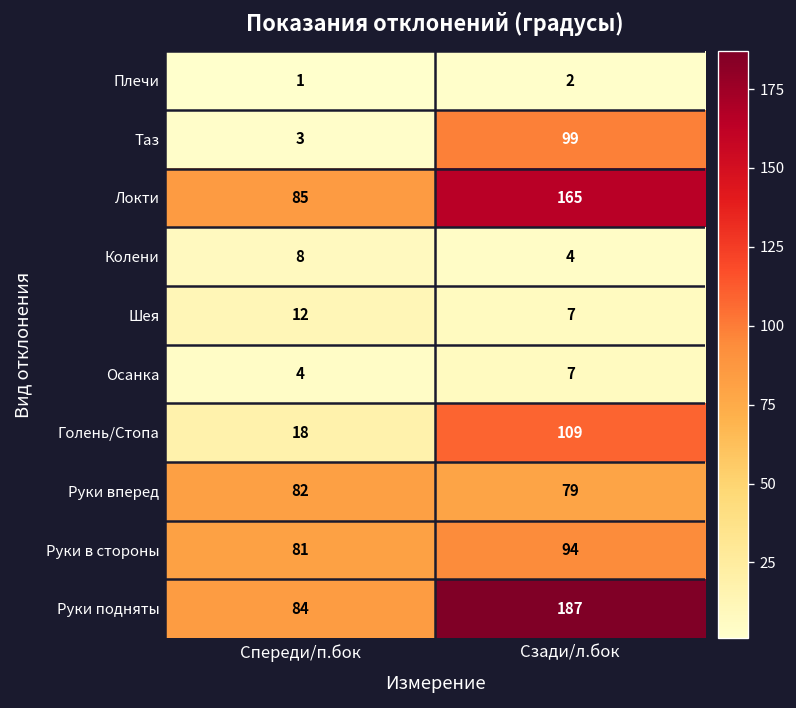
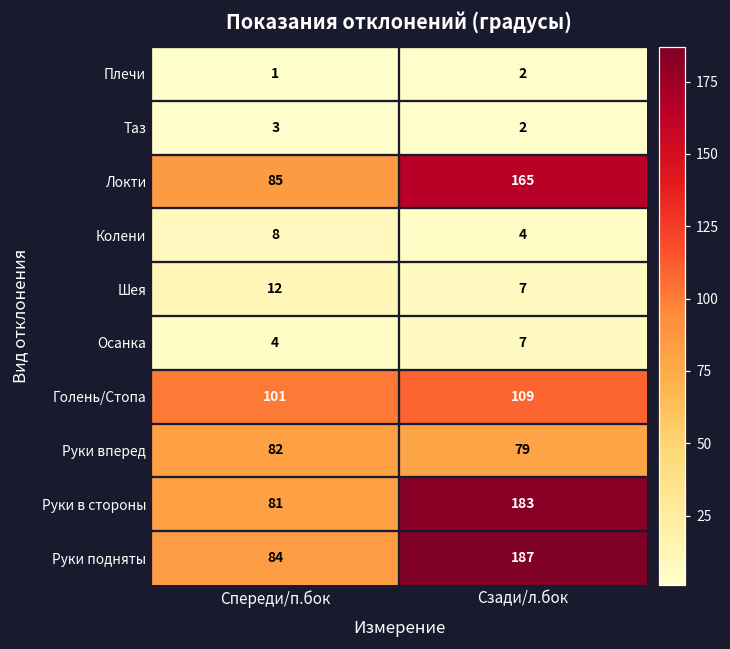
Таз, Сзади/л.бок: 99 -> 2
Голень/Стопа, Спереди/п.бок: 18 -> 101
Руки в стороны, Сзади/л.бок: 94 -> 183
